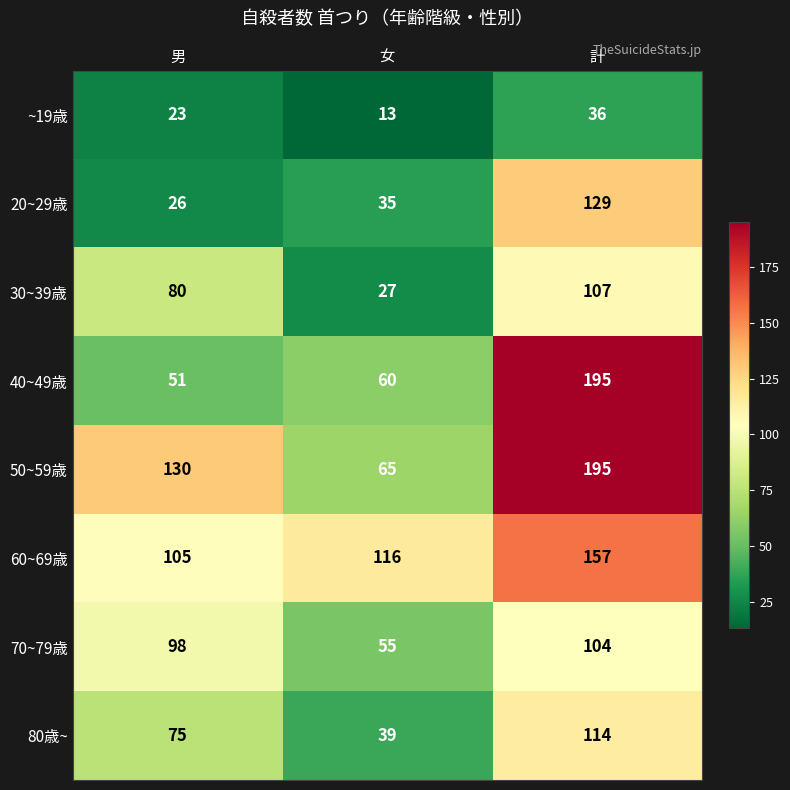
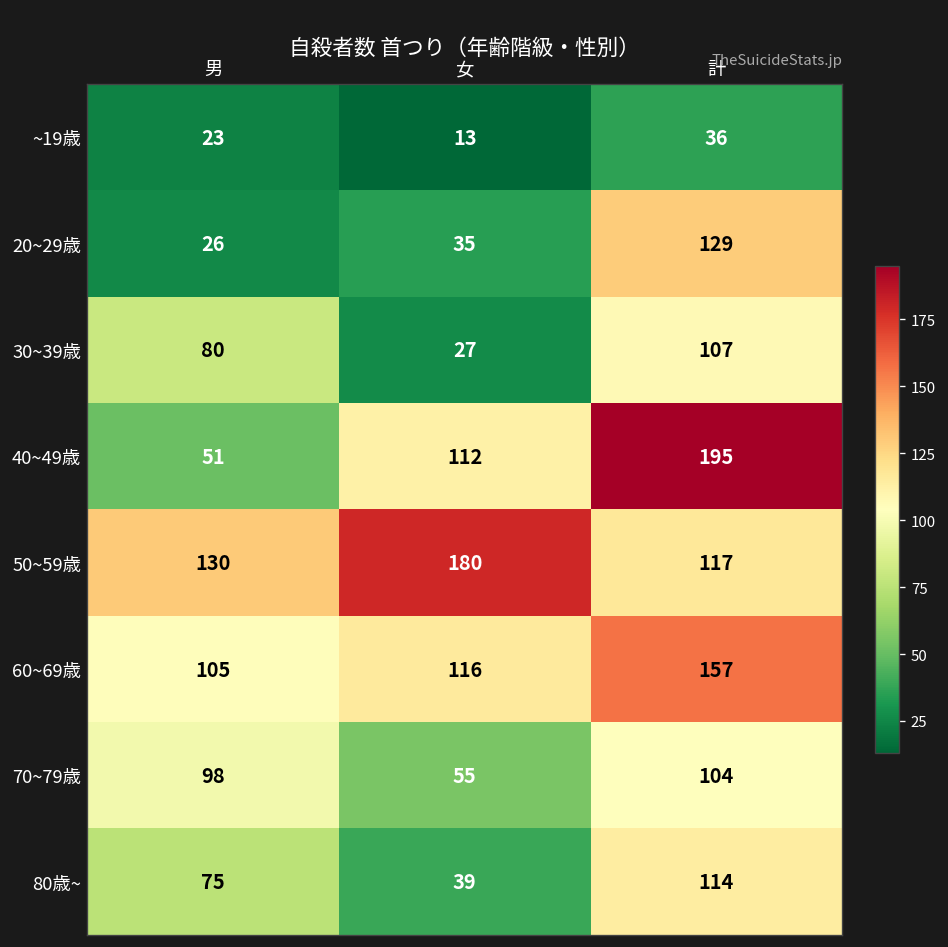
40~49歳, 女: 60 -> 112
50~59歳, 女: 65 -> 180
50~59歳, 計: 195 -> 117
